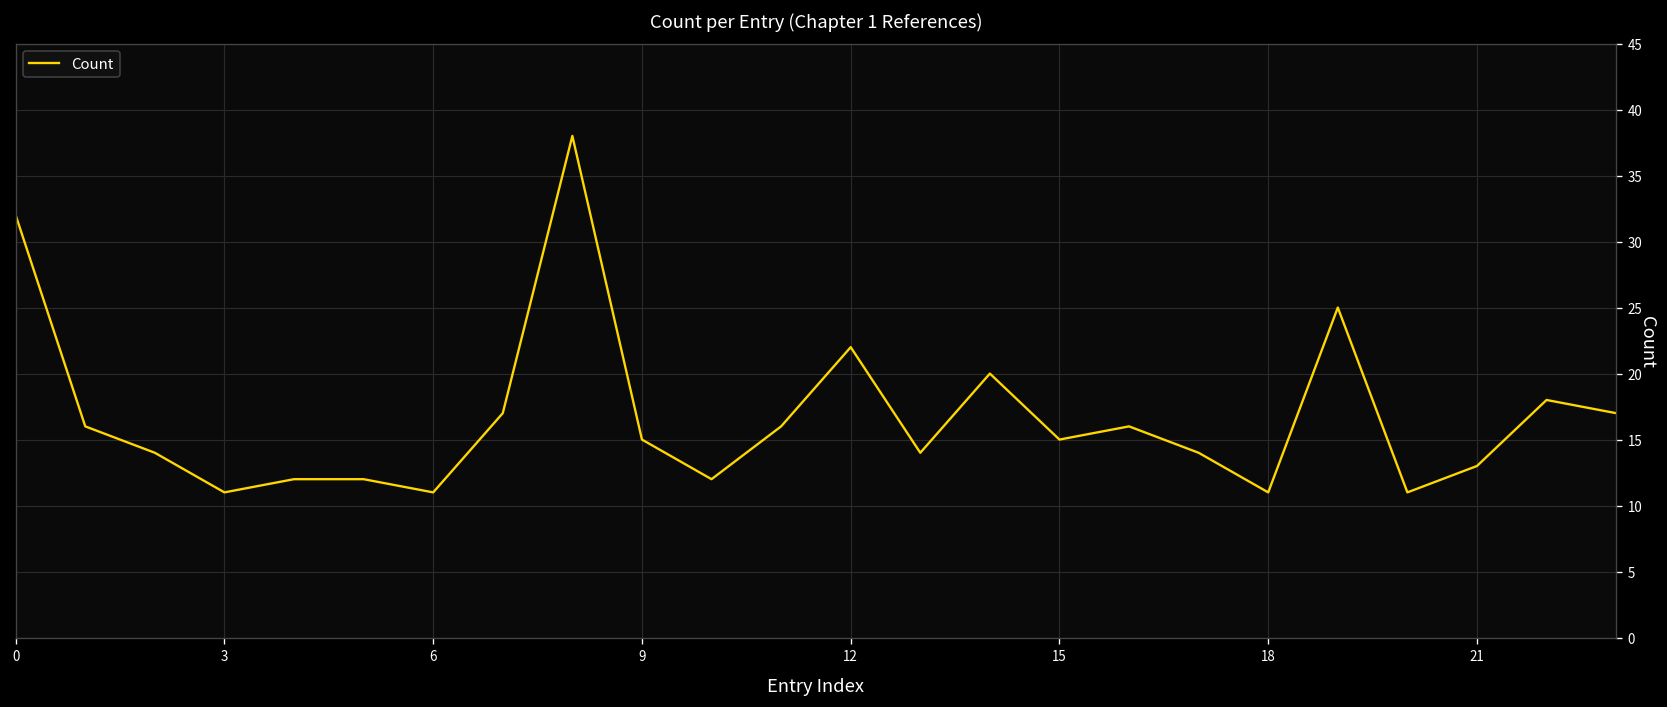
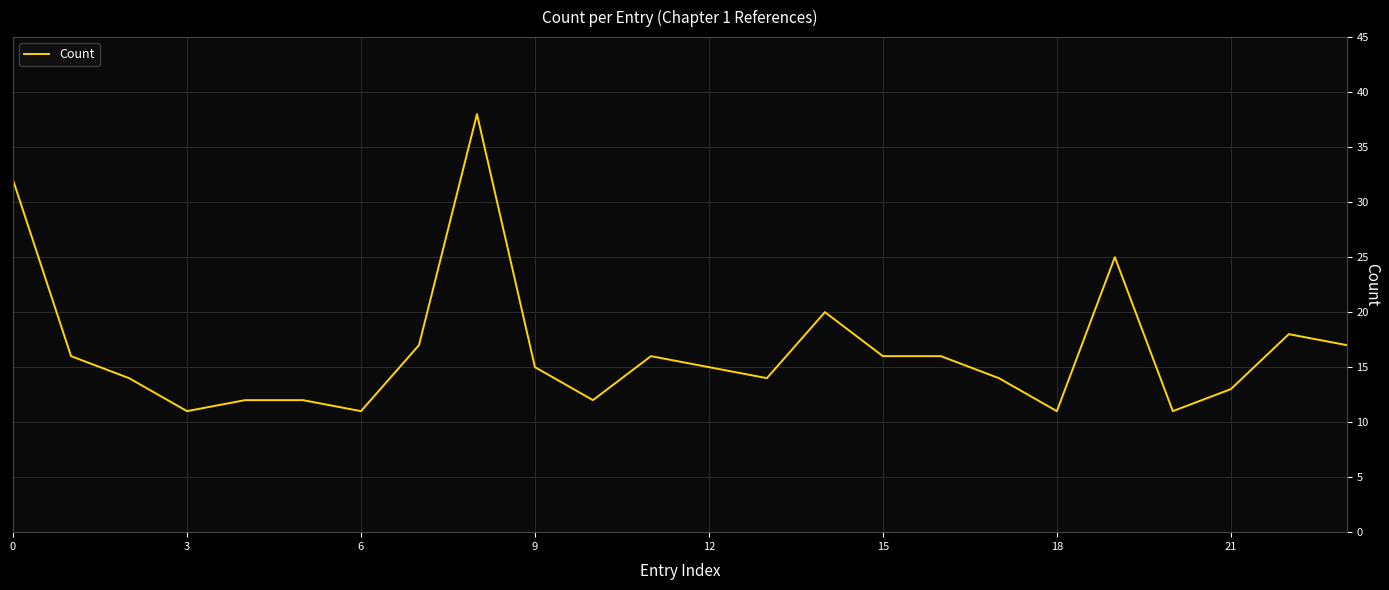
12: 22 -> 15
15: 15 -> 16
